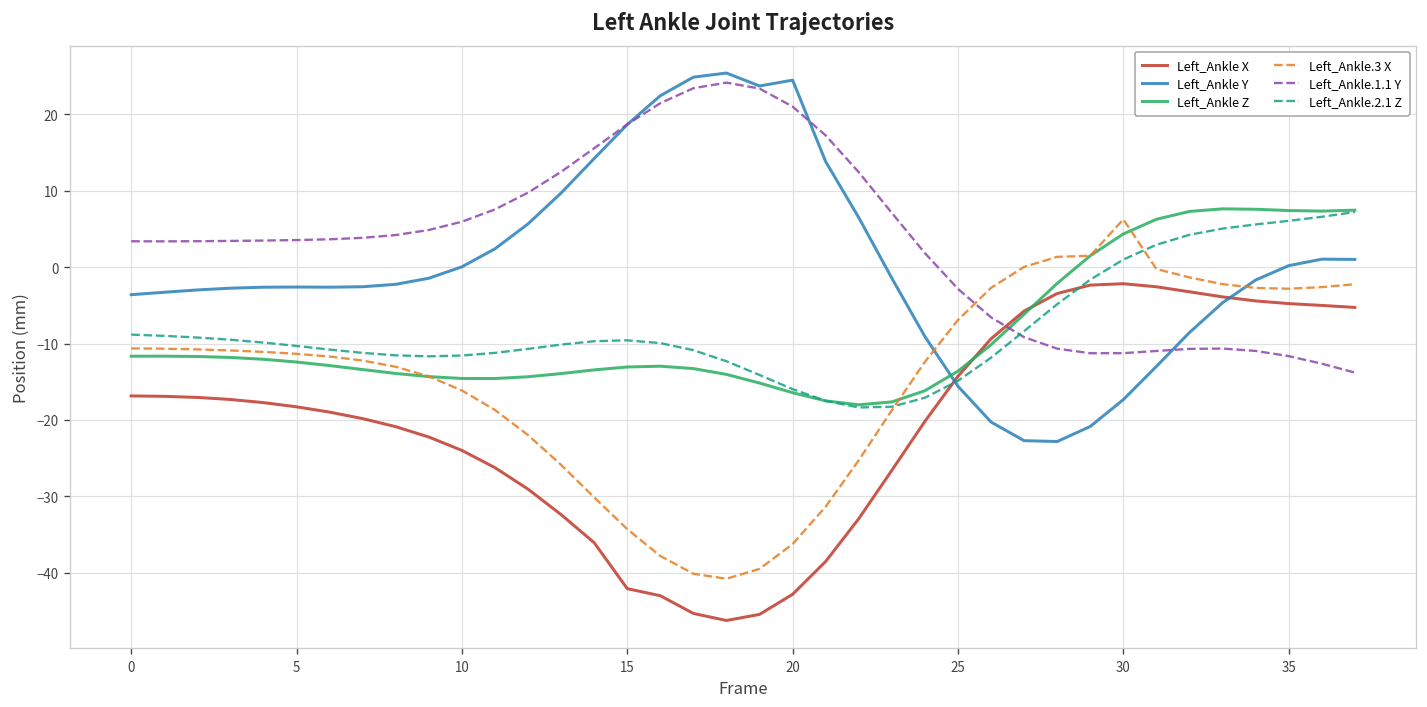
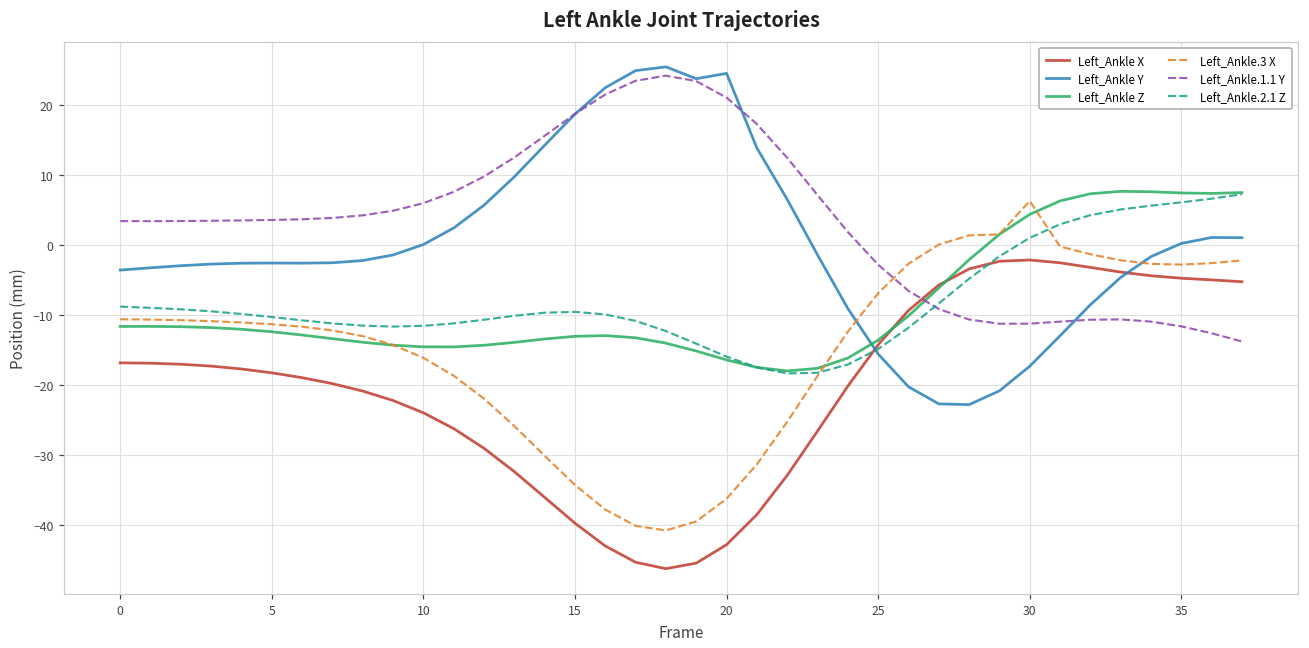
Left_Ankle X, 15: -42 -> -40
